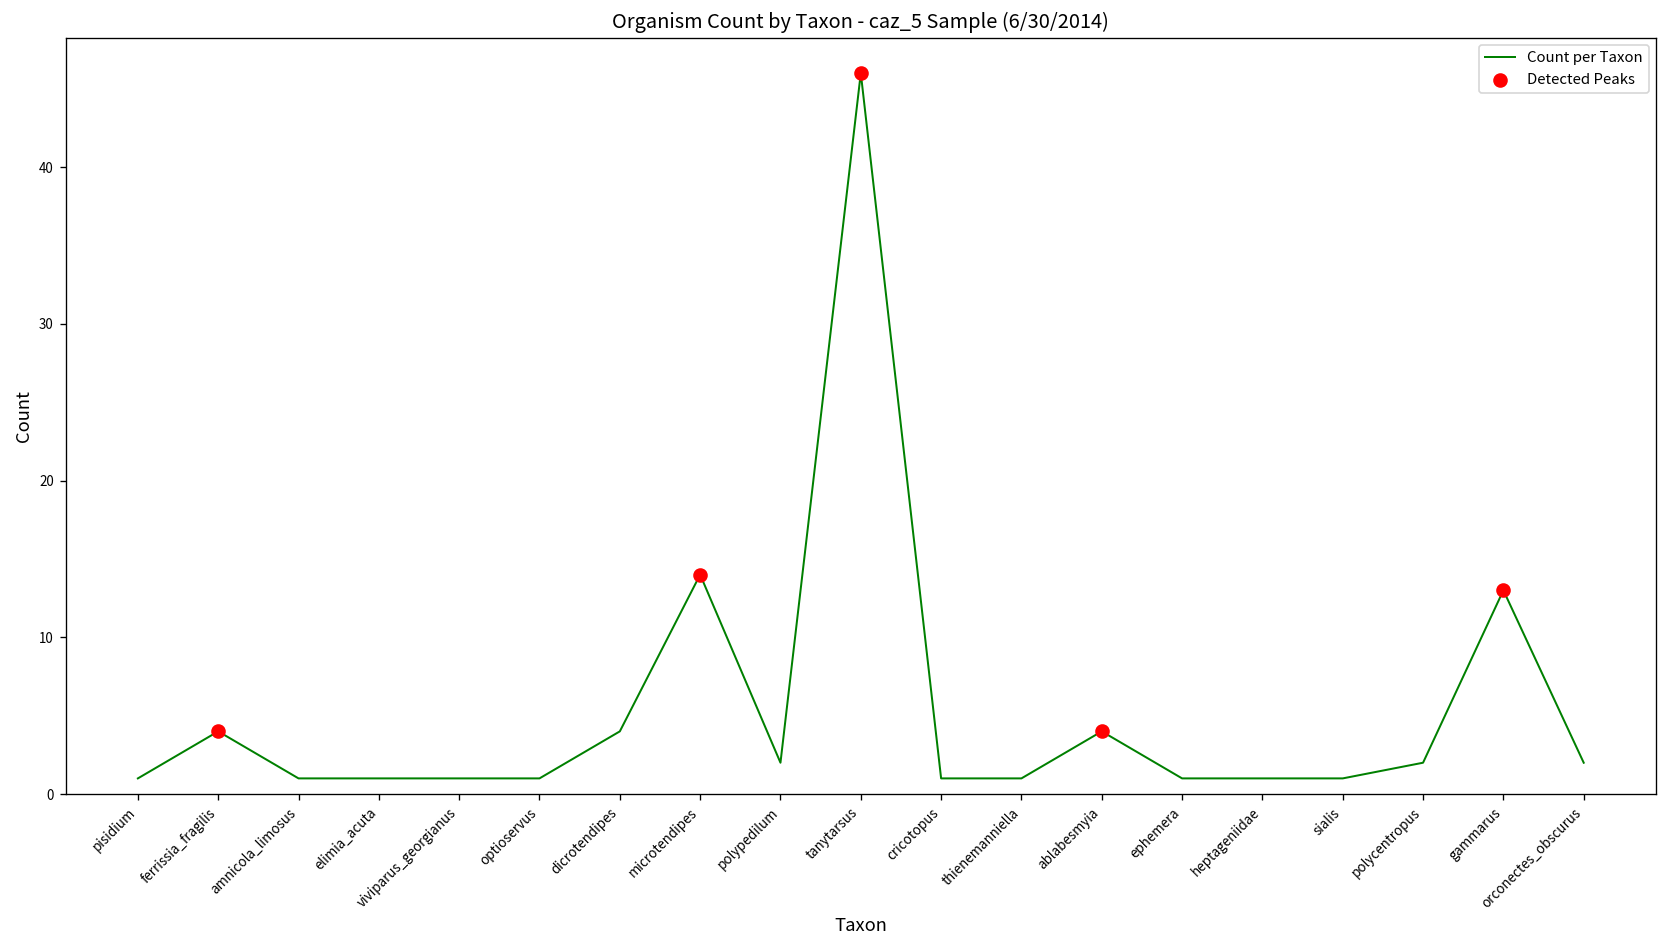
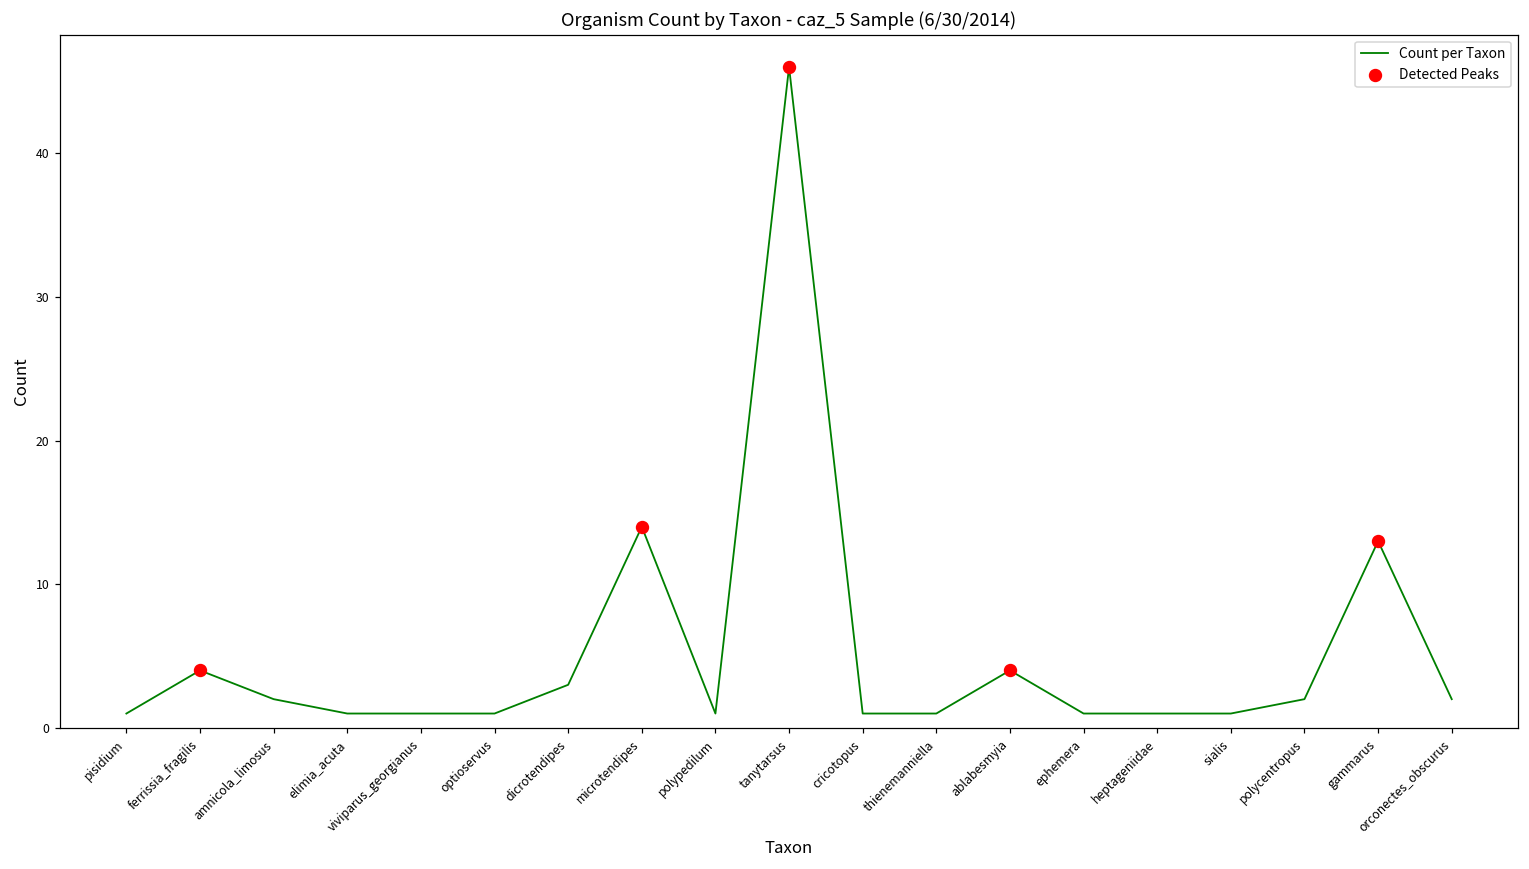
Count per Taxon, amnicola_limosus: 1 -> 2
Count per Taxon, dicrotendipes: 4 -> 3
Count per Taxon, polypedilum: 2 -> 1
